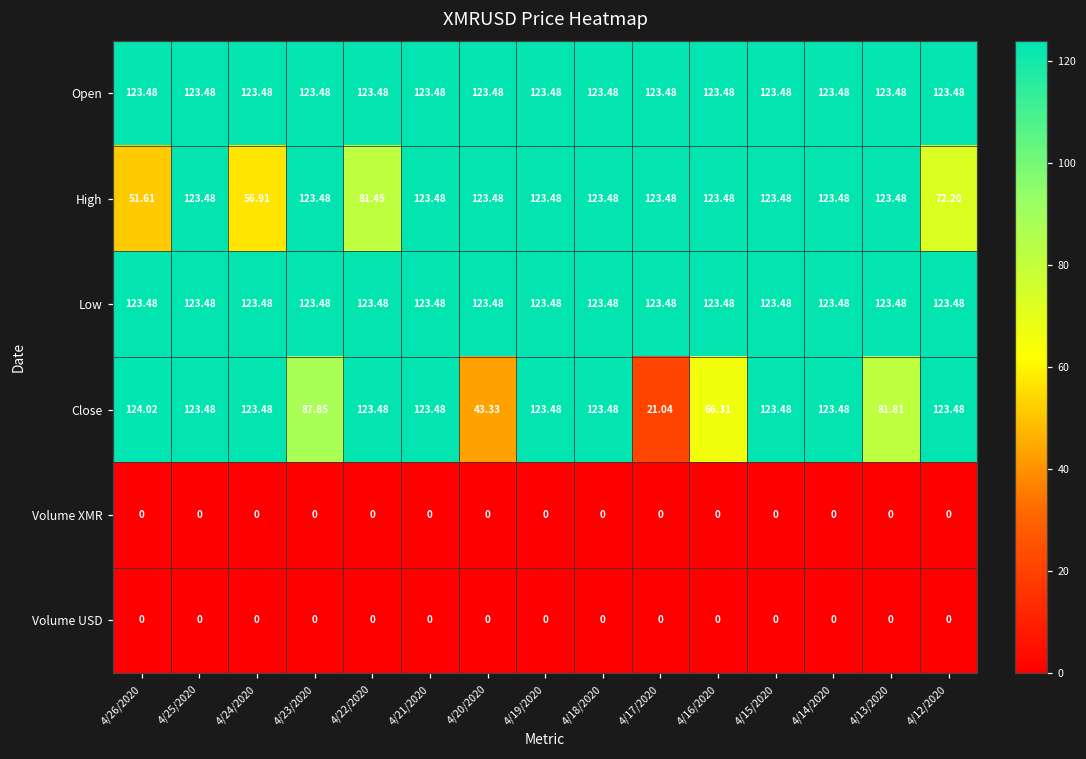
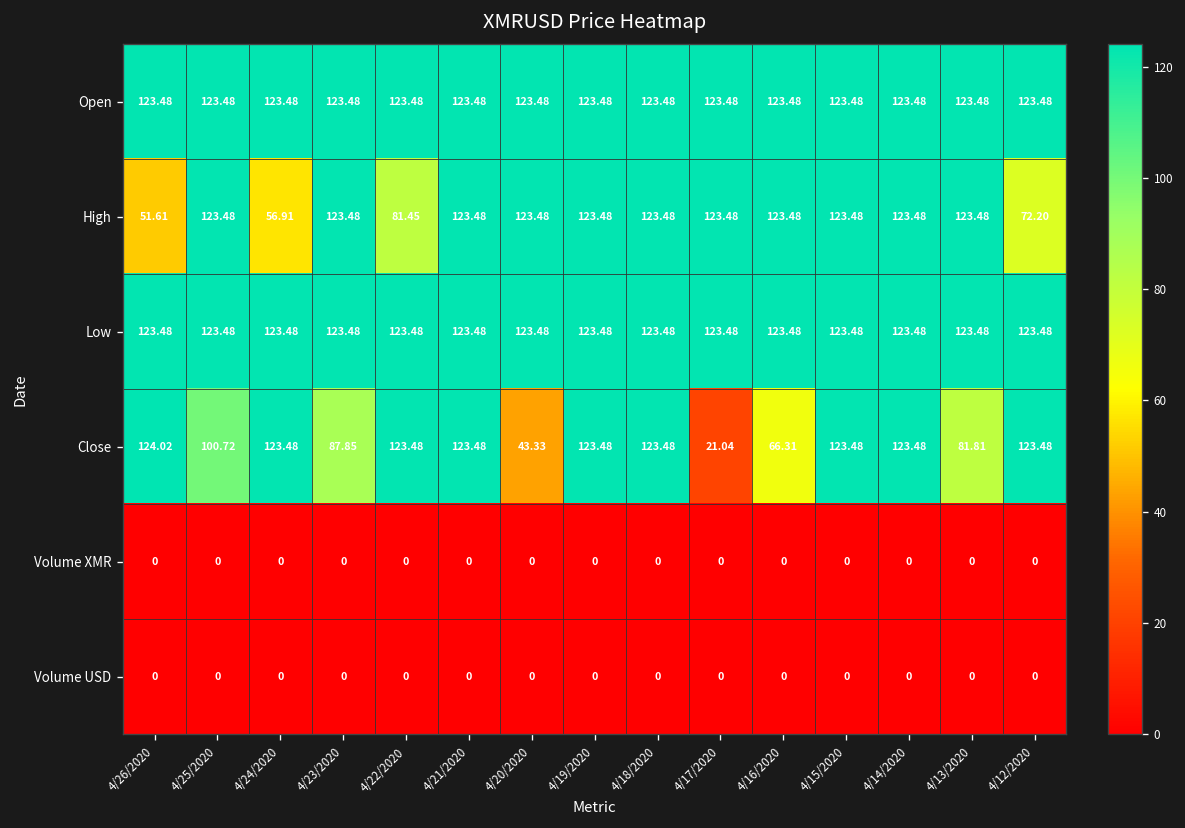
Close, 4/25/2020: 123.48 -> 100.72
